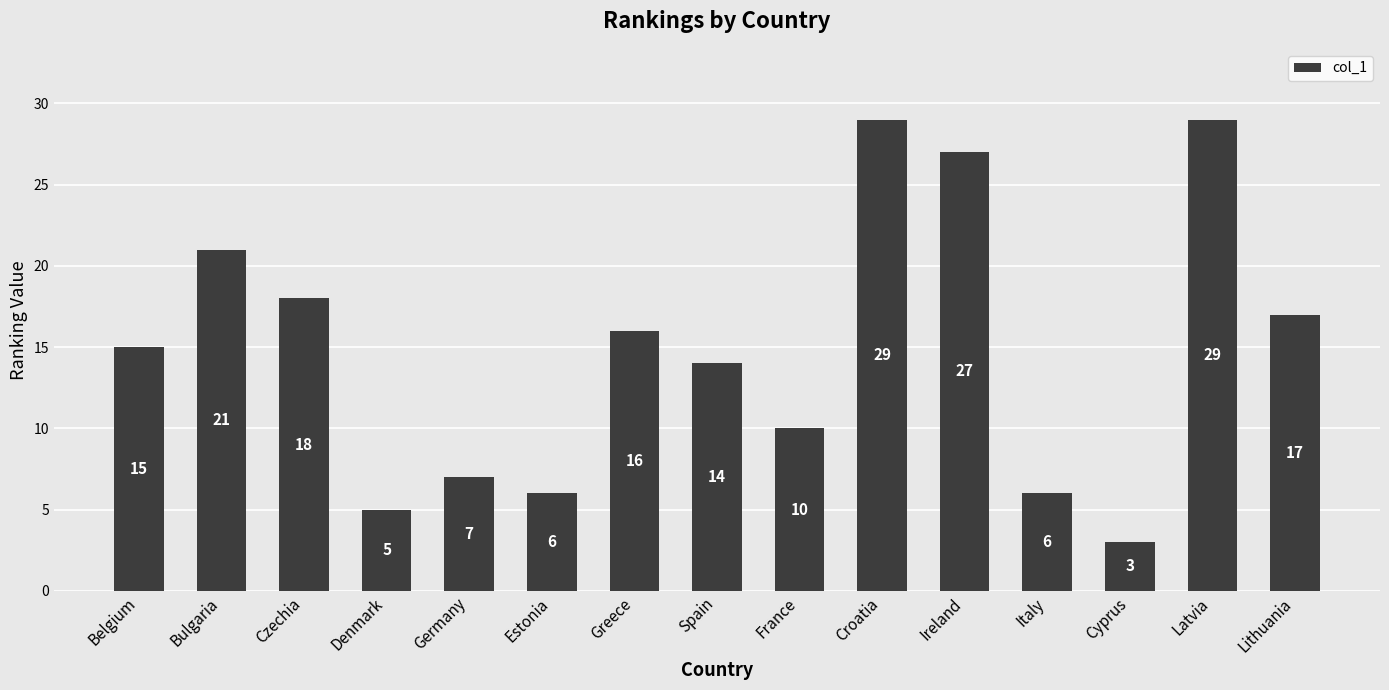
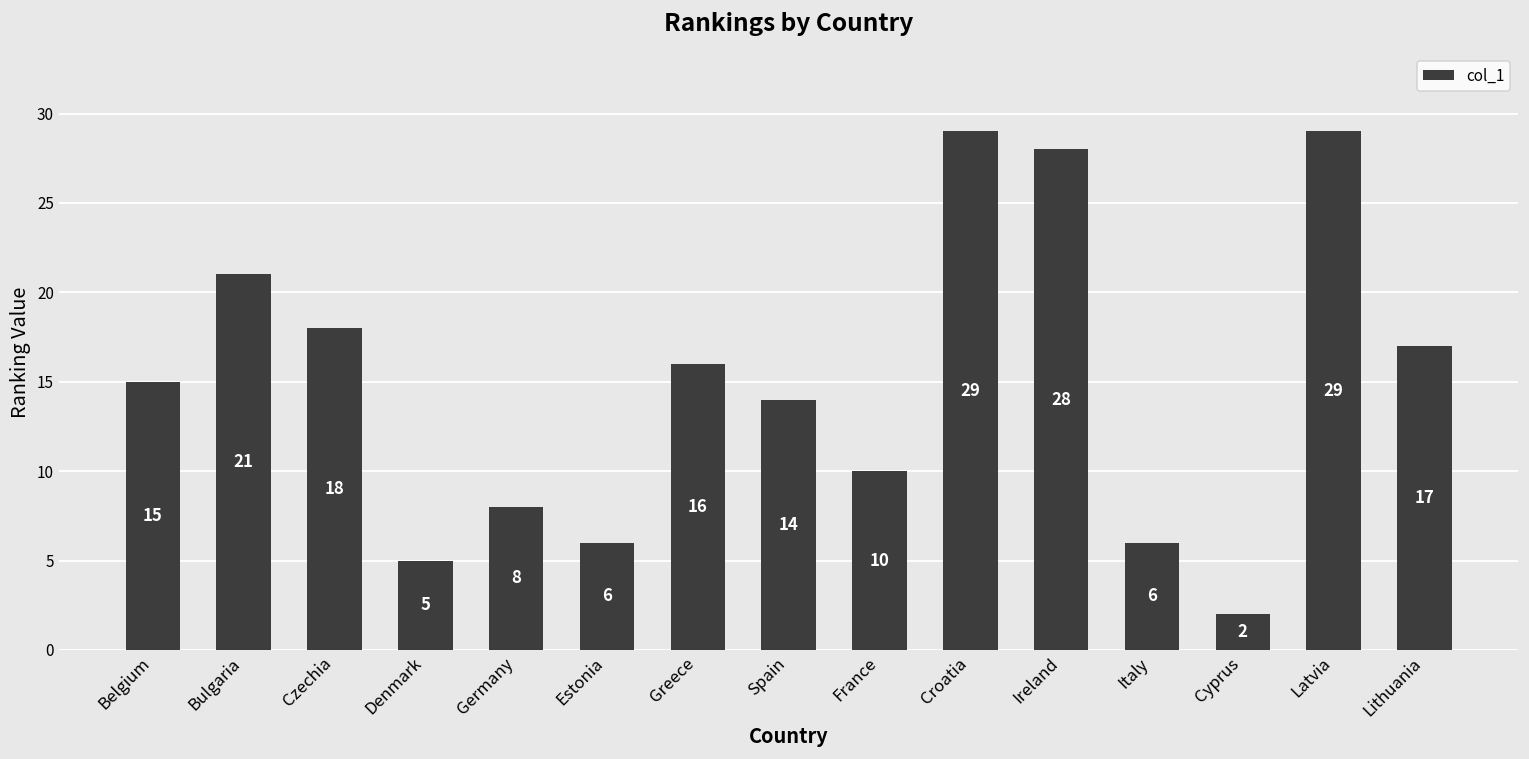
Germany: 7 -> 8
Ireland: 27 -> 28
Cyprus: 3 -> 2
